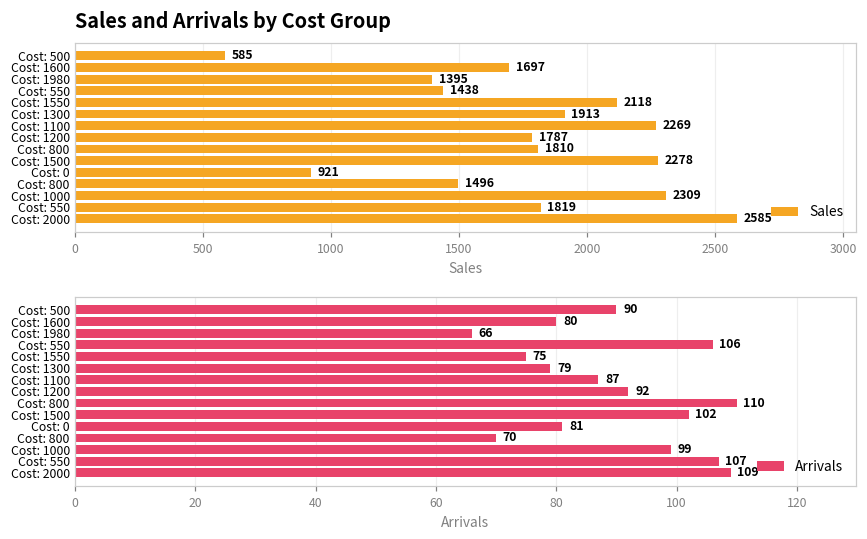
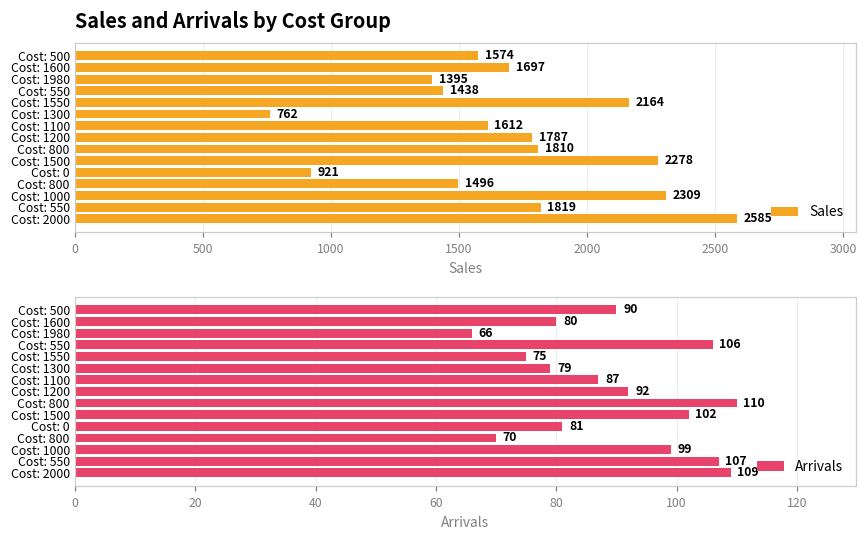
Sales and Arrivals by Cost Group, Cost: 500: 585 -> 1574
Sales and Arrivals by Cost Group, Cost: 1550: 2118 -> 2164
Sales and Arrivals by Cost Group, Cost: 1300: 1913 -> 762
Sales and Arrivals by Cost Group, Cost: 1100: 2269 -> 1612
